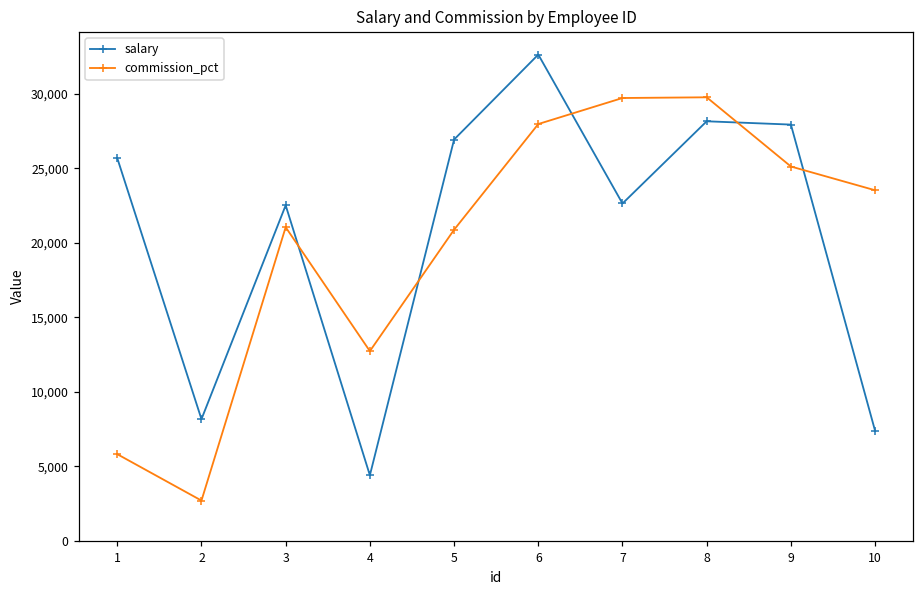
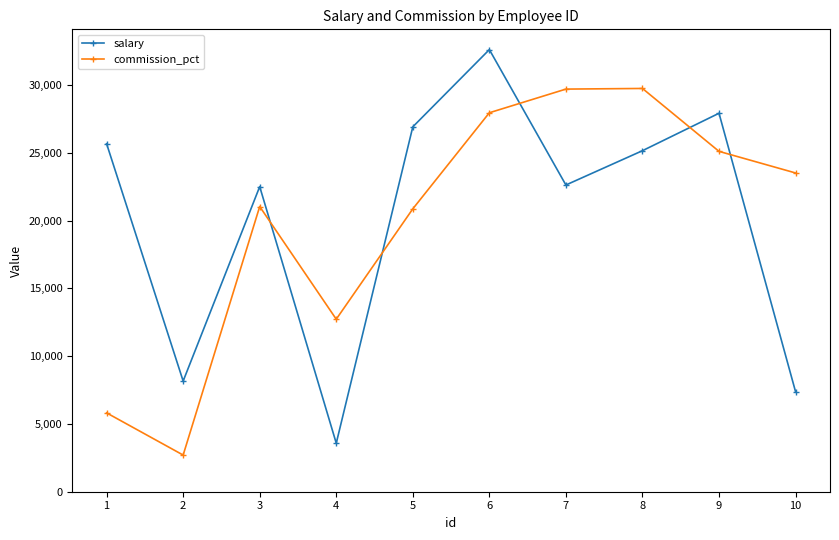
salary, 4: 4,400 -> 3,600
salary, 8: 28,100 -> 25,200
